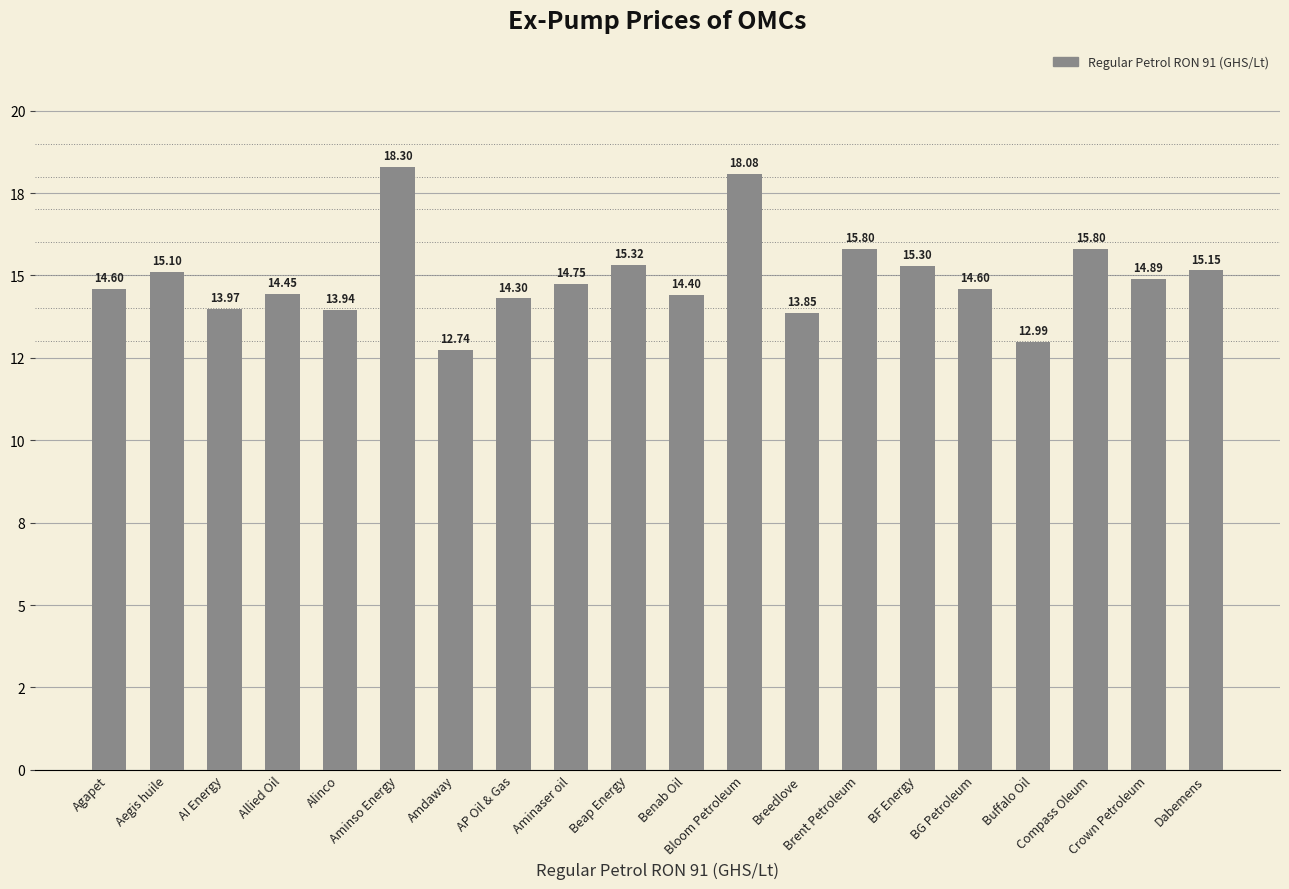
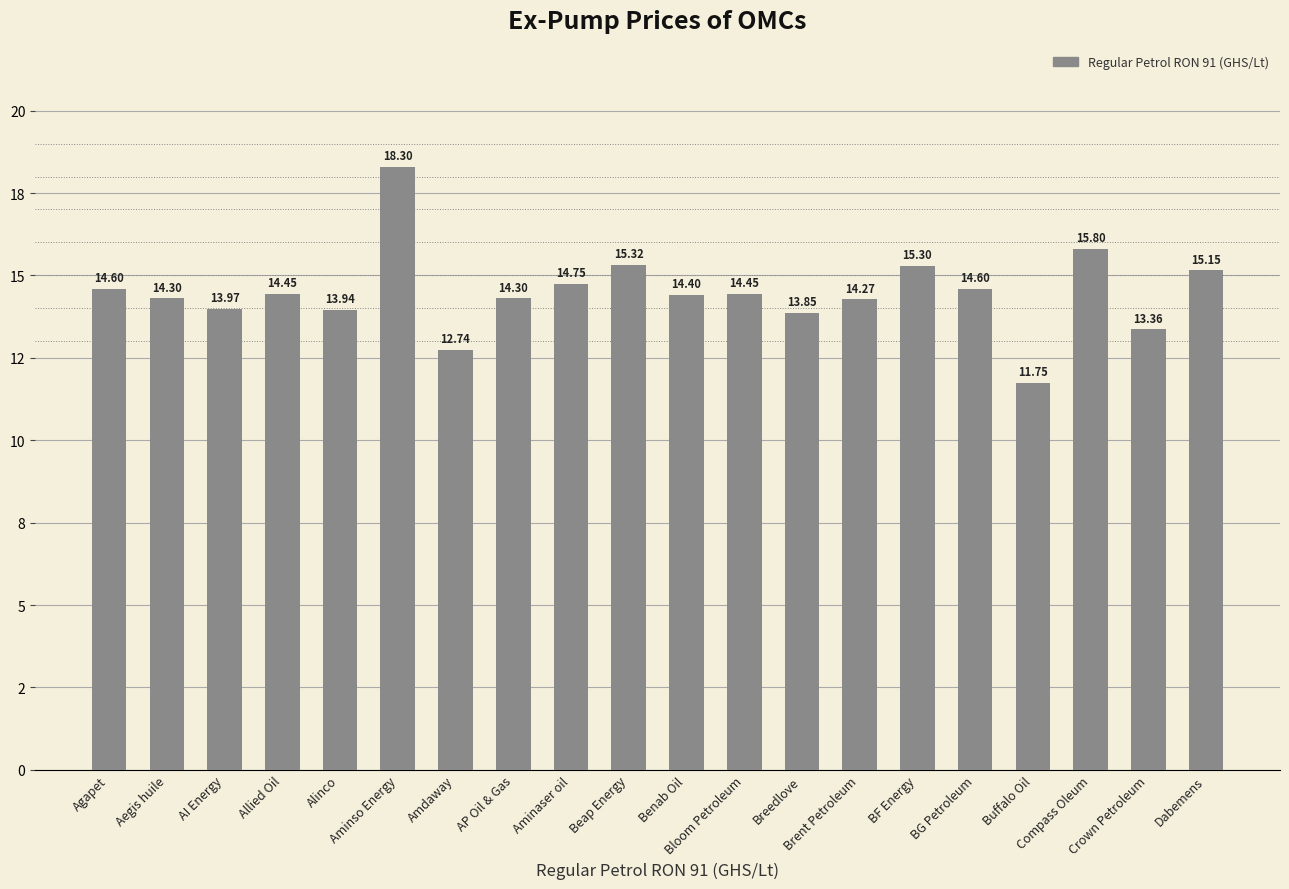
Aegis huile: 15.10 -> 14.30
Bloom Petroleum: 18.08 -> 14.45
Brent Petroleum: 15.80 -> 14.27
Buffalo Oil: 12.99 -> 11.75
Crown Petroleum: 14.89 -> 13.36
